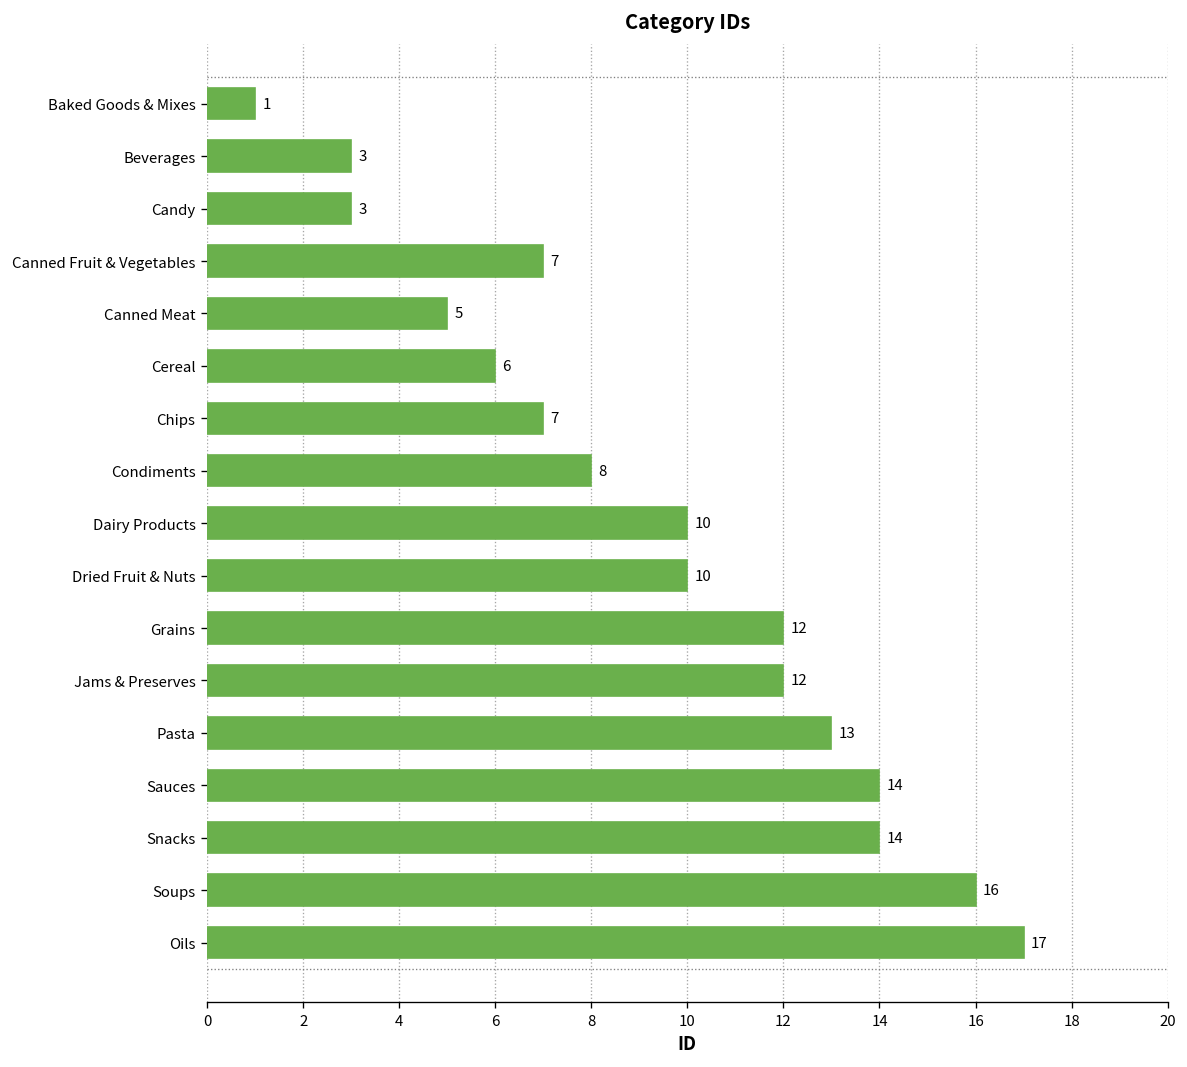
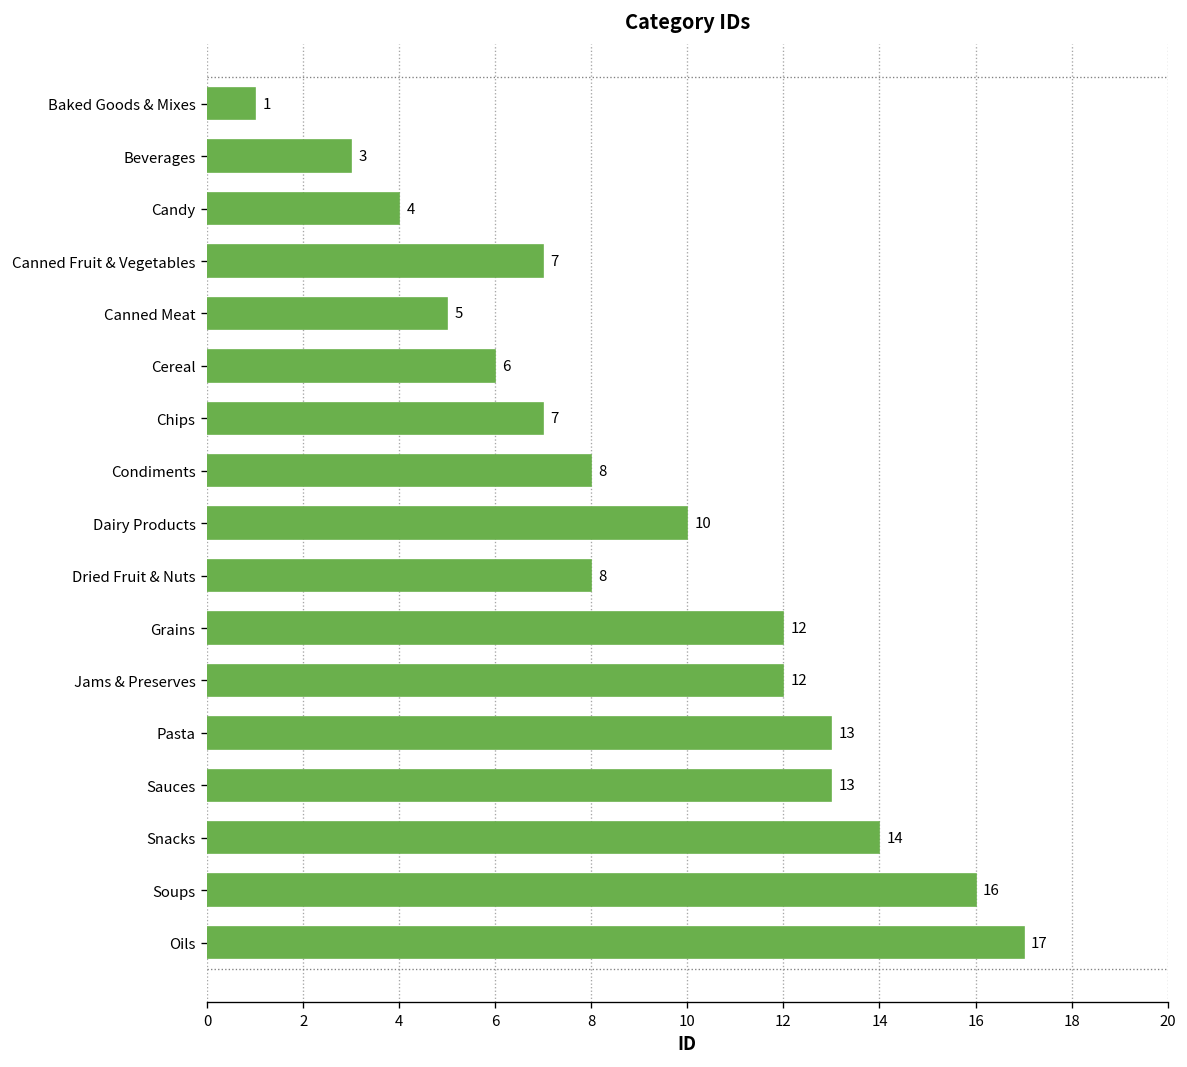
Candy: 3 -> 4
Dried Fruit & Nuts: 10 -> 8
Sauces: 14 -> 13
